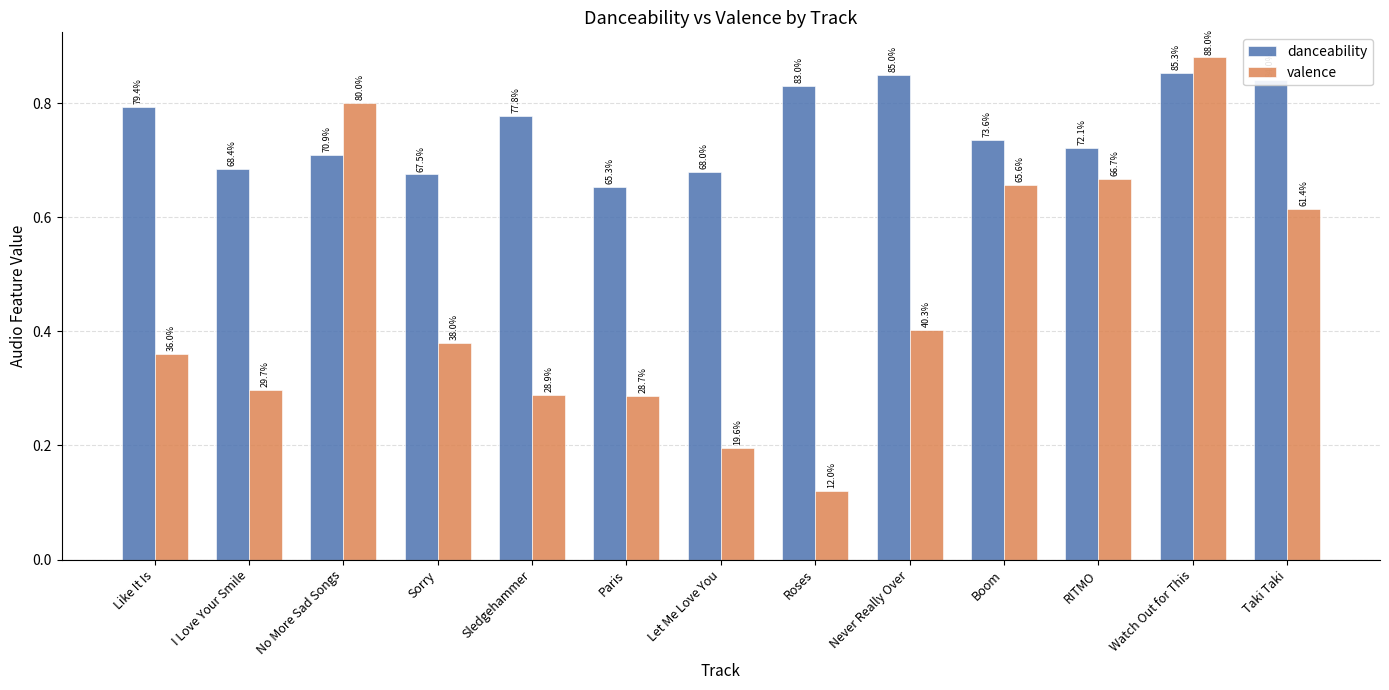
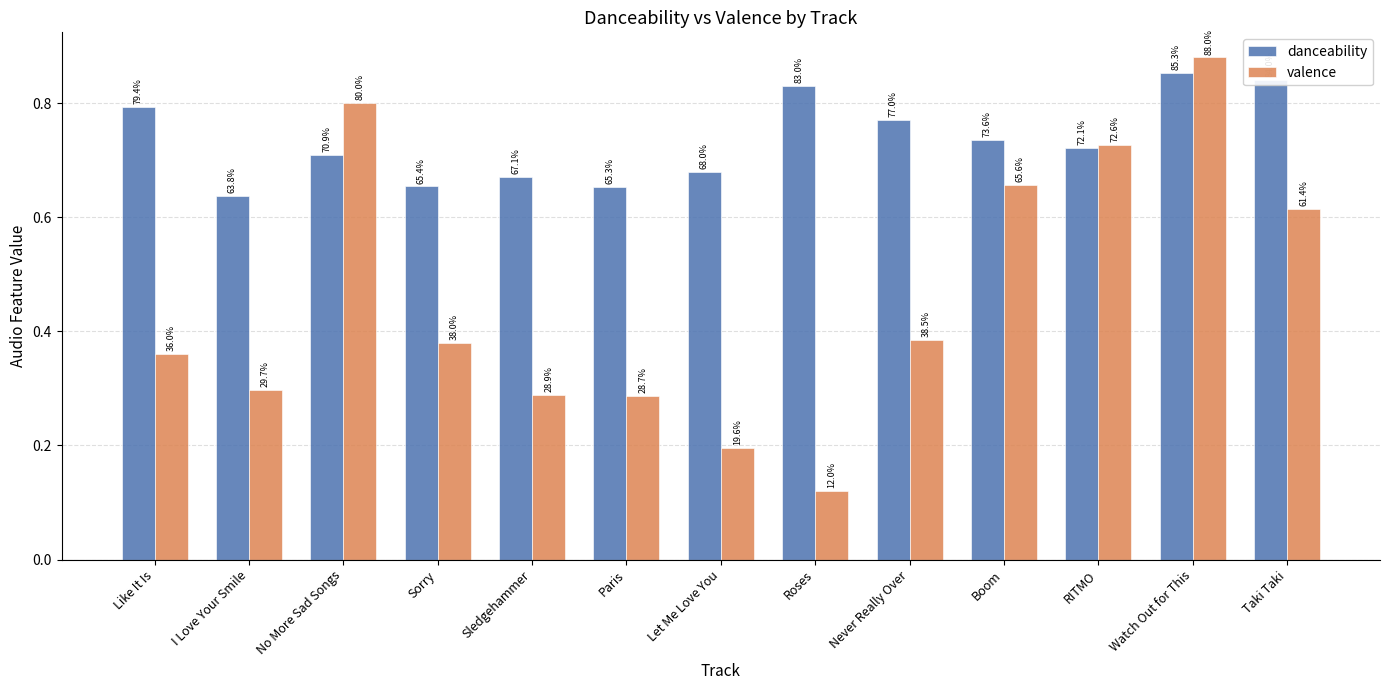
danceability, I Love Your Smile: 68.4% -> 63.8%
danceability, Sorry: 67.5% -> 65.4%
danceability, Sledgehammer: 77.8% -> 67.1%
danceability, Never Really Over: 85.0% -> 77.0%
valence, Never Really Over: 40.3% -> 38.5%
valence, RITMO: 66.7% -> 72.6%
